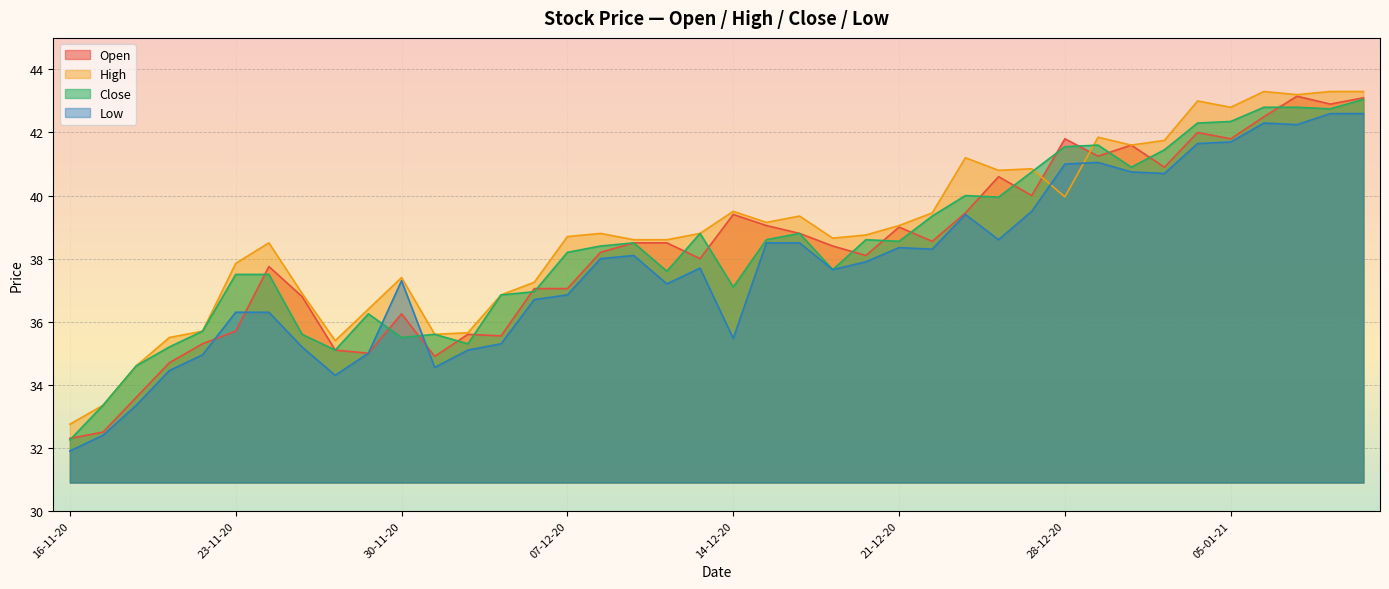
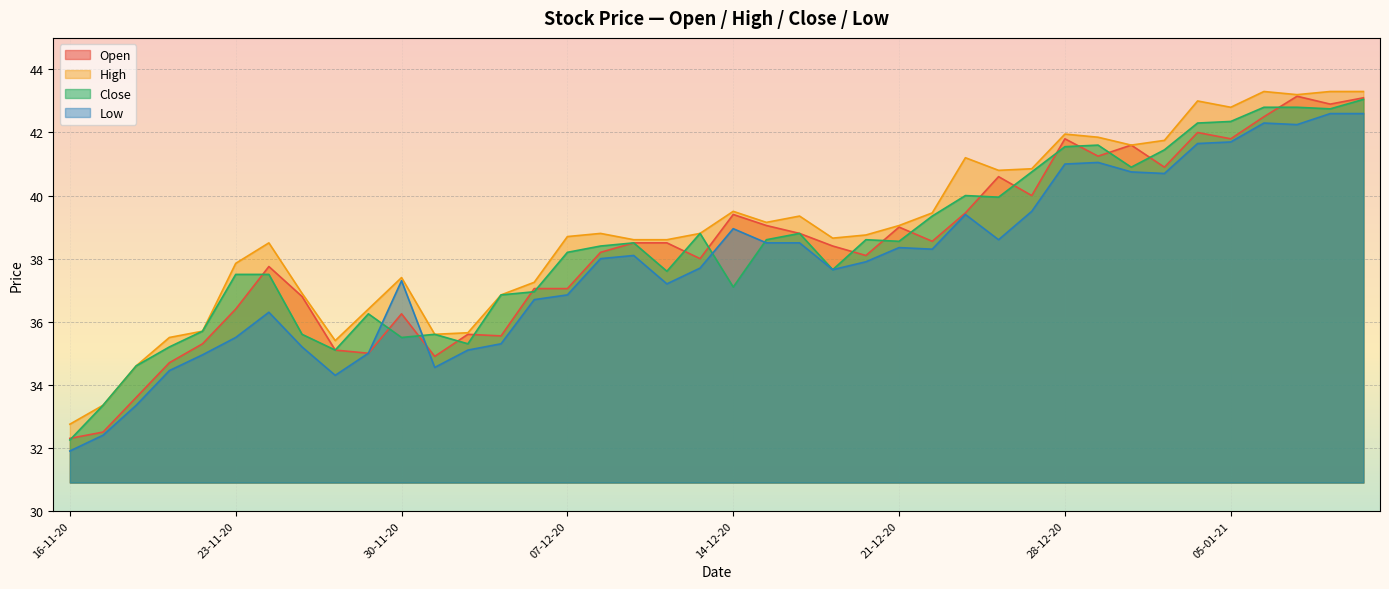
Open, 23-11-20: 35.7 -> 36.4
Low, 23-11-20: 36.3 -> 35.5
Low, 14-12-20: 35.5 -> 39.0
High, 28-12-20: 40.0 -> 42.0
